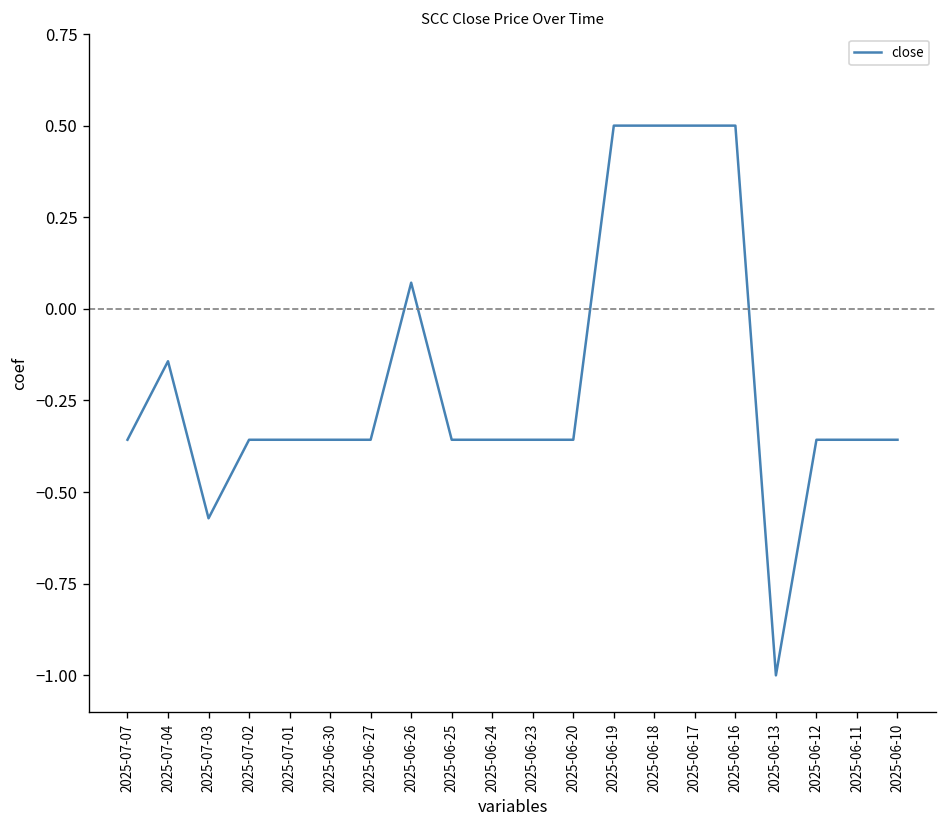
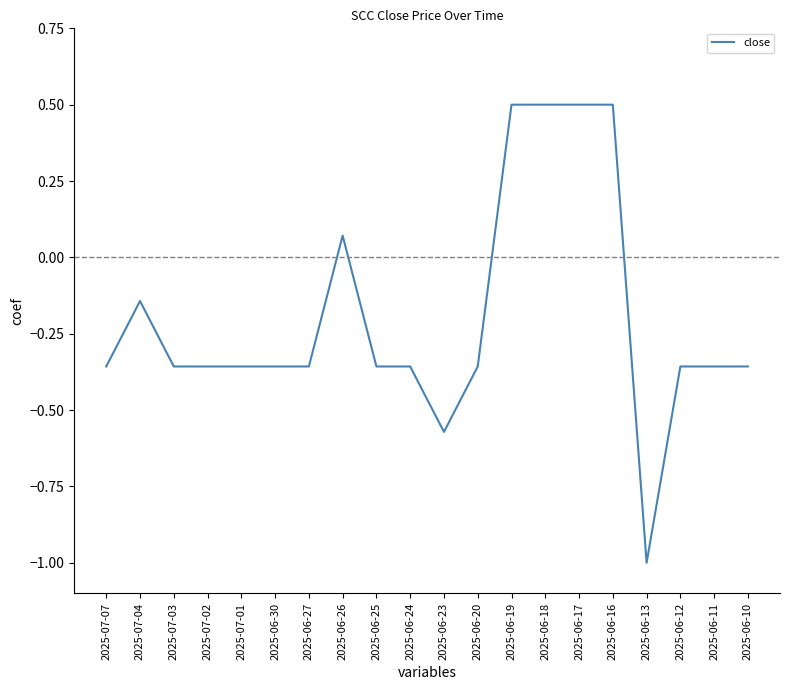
2025-07-03: -0.57 -> -0.36
2025-06-23: -0.36 -> -0.57
